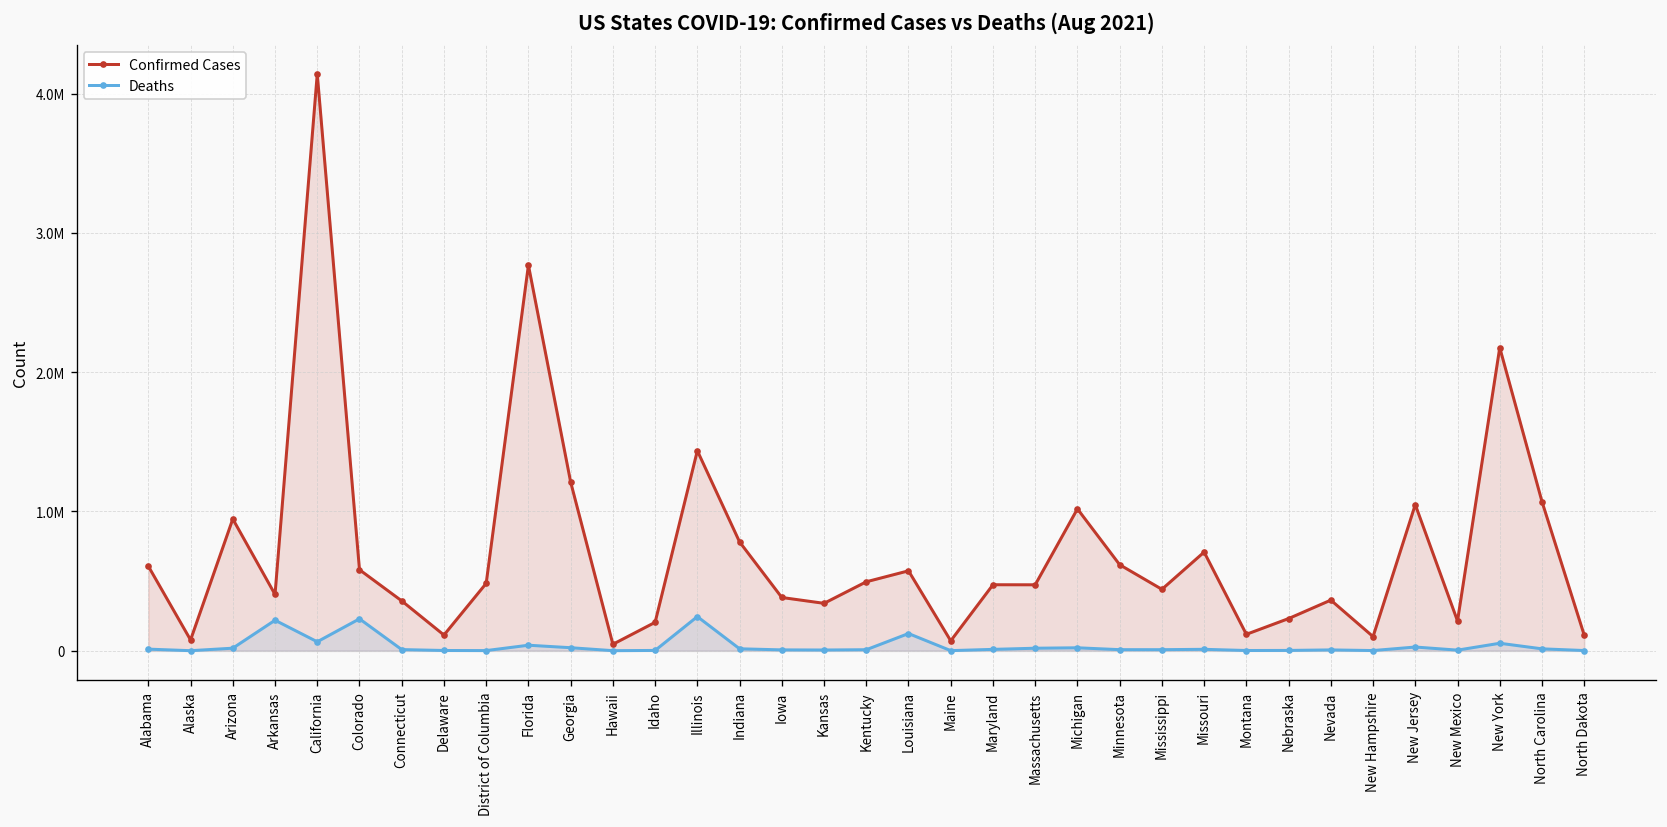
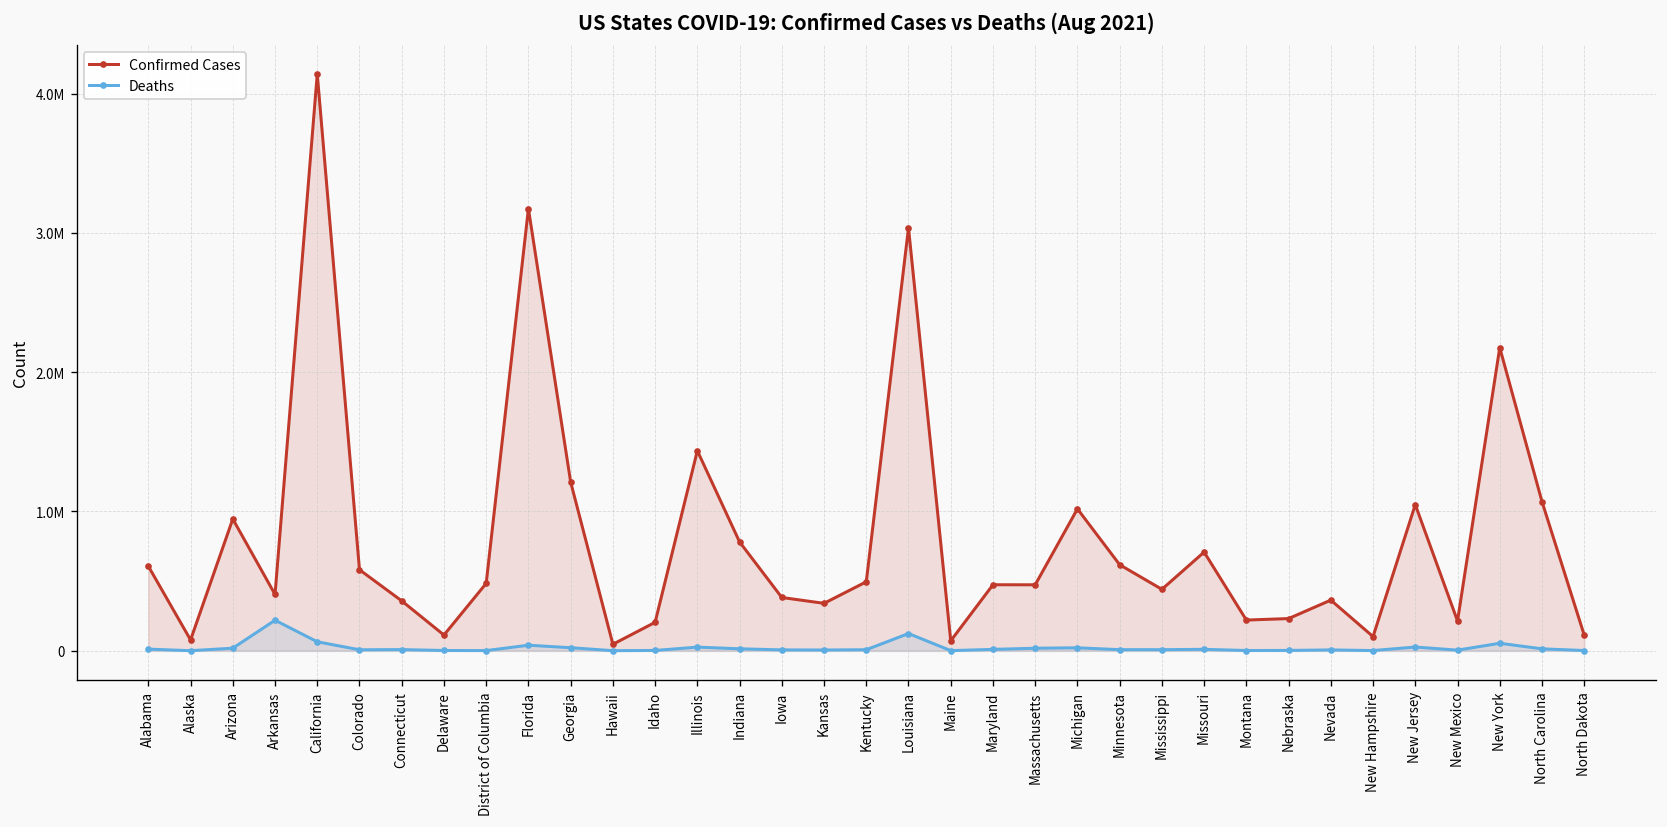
Deaths, Colorado: 230000 -> 10000
Confirmed Cases, Florida: 2770000 -> 3170000
Deaths, Illinois: 250000 -> 30000
Confirmed Cases, Louisiana: 570000 -> 3040000
Confirmed Cases, Montana: 120000 -> 220000
